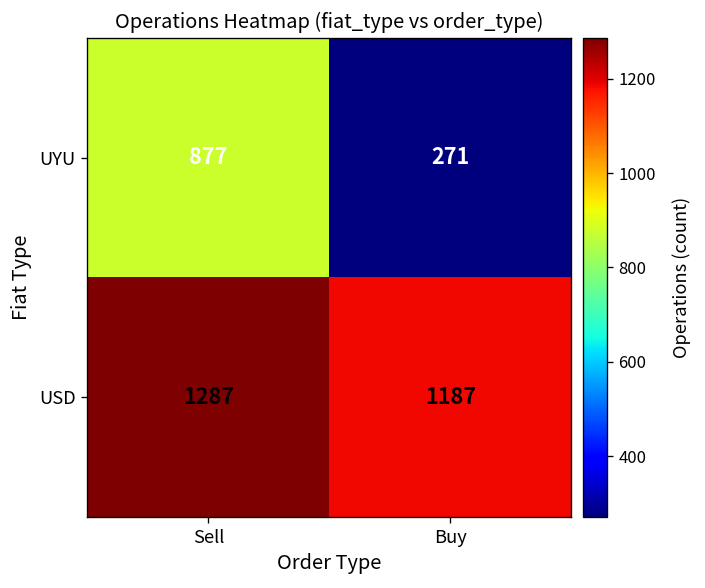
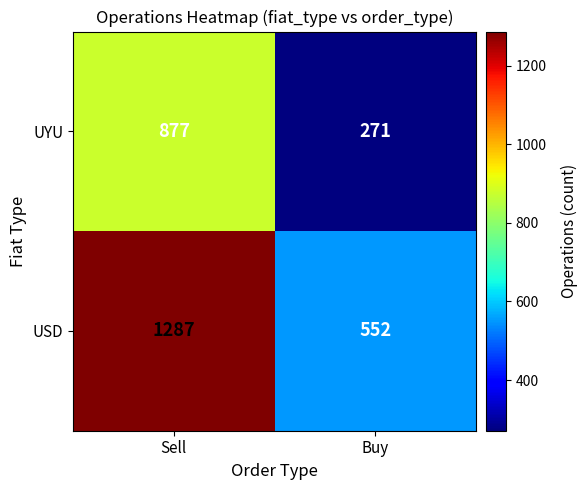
USD, Buy: 1187 -> 552
